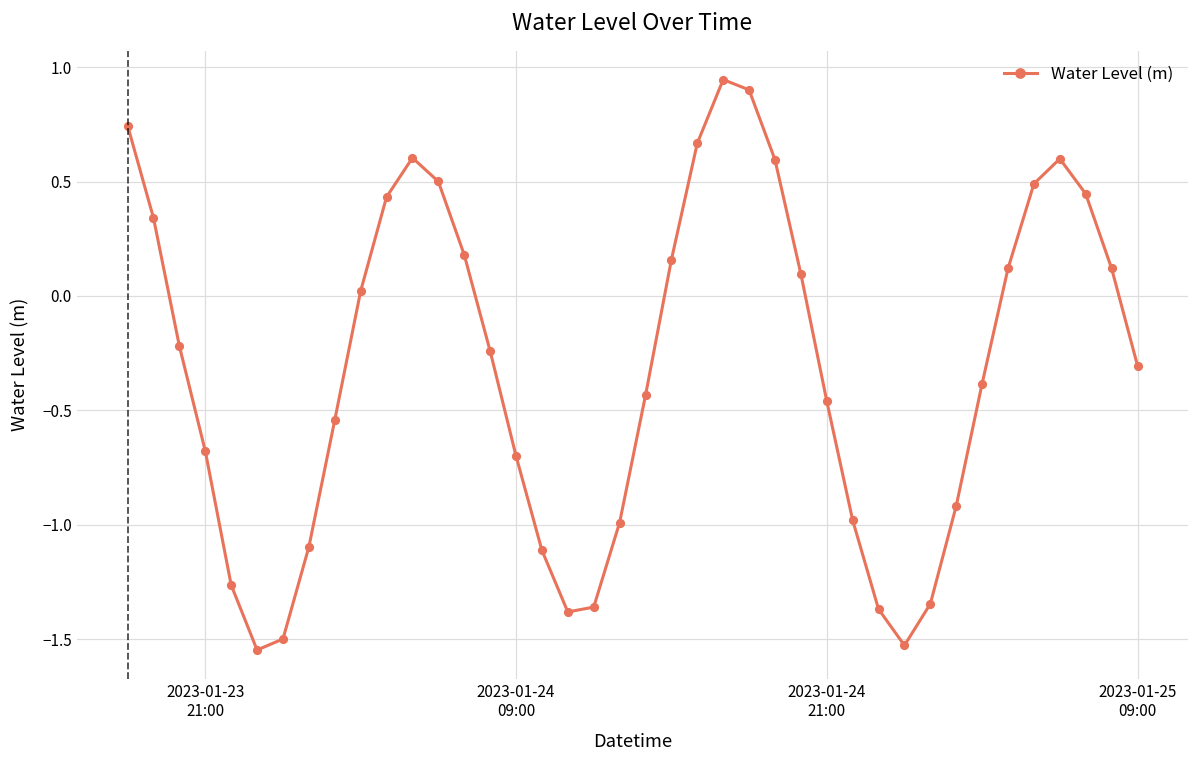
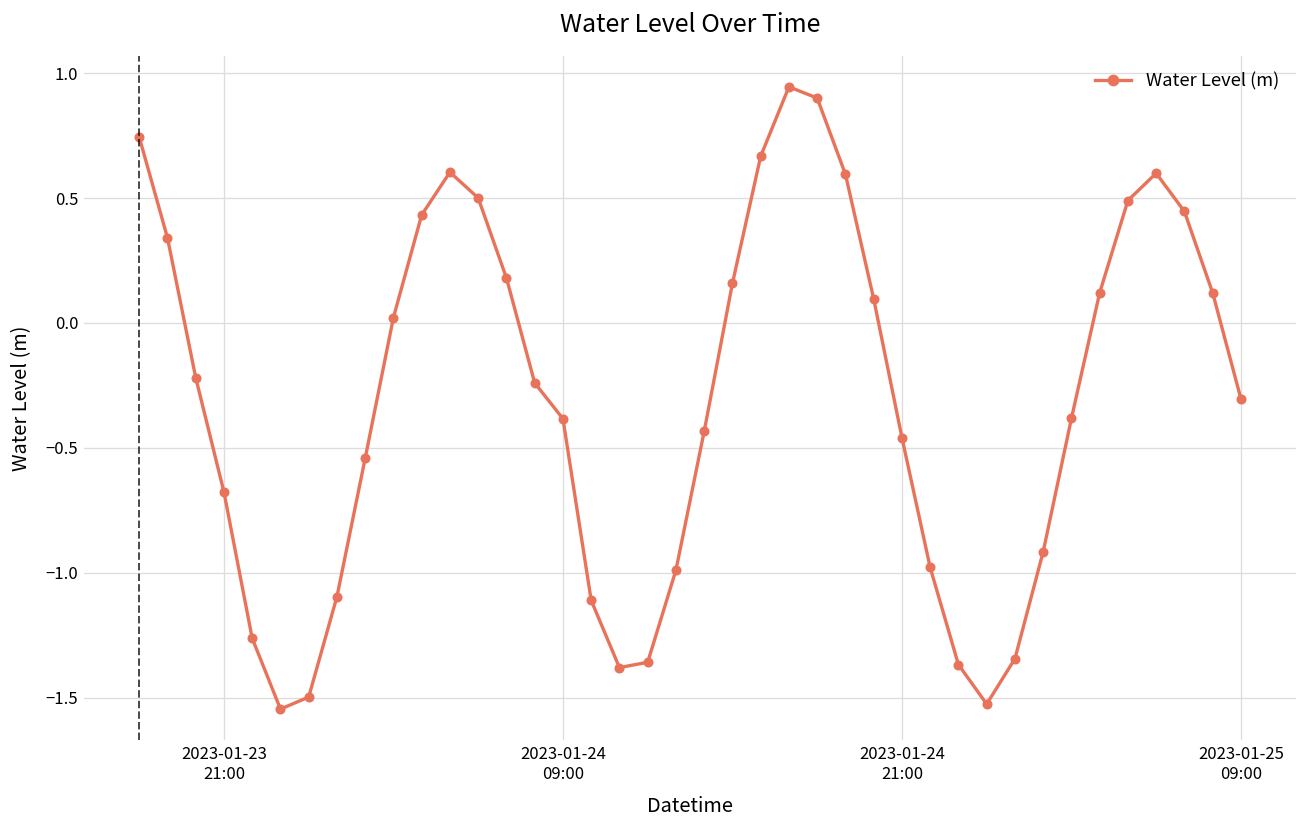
2023-01-24 09:00: -0.70 -> -0.38
